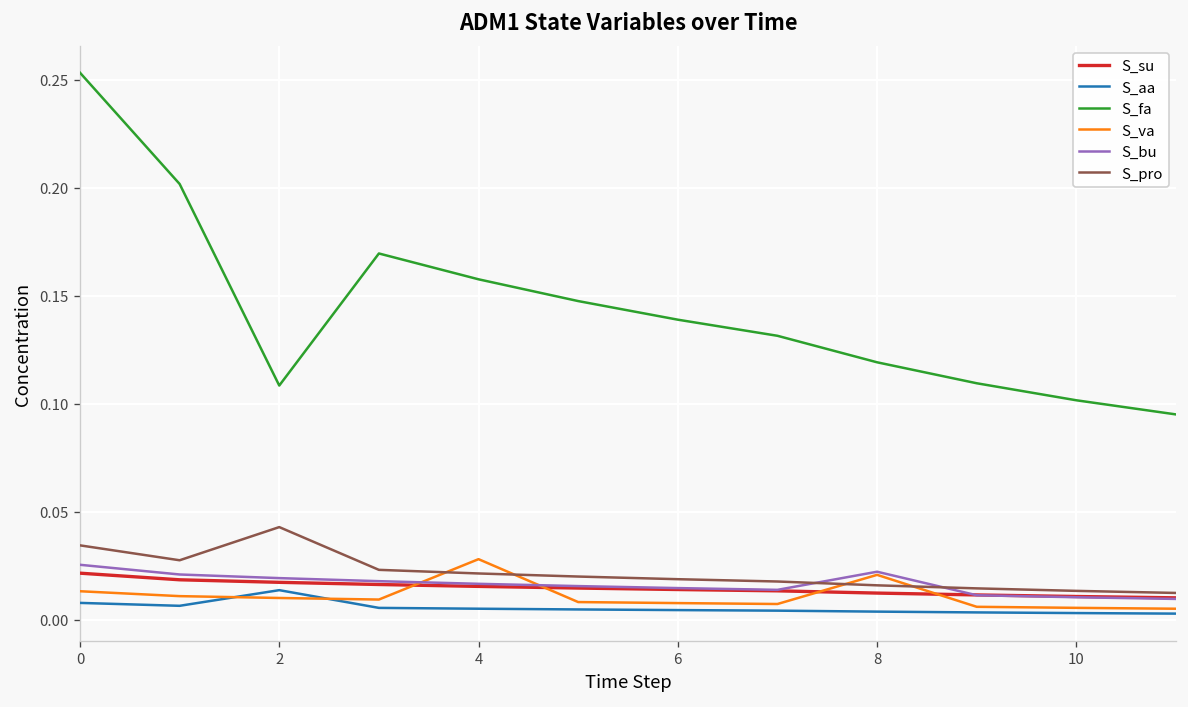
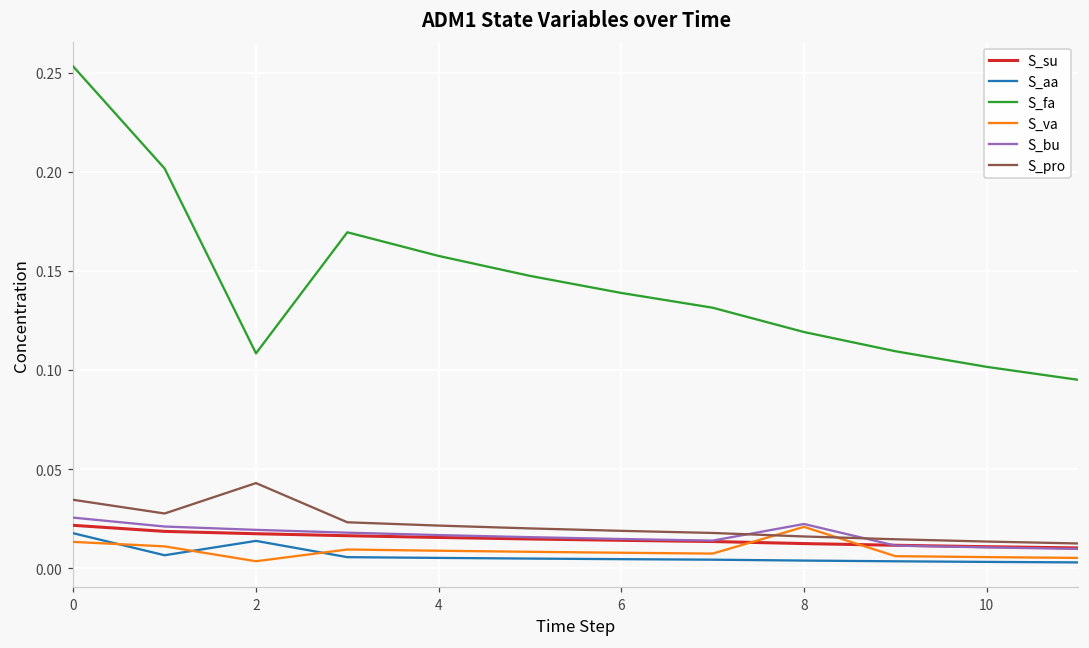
S_aa, 0: 0.008 -> 0.018
S_va, 2: 0.010 -> 0.003
S_va, 4: 0.028 -> 0.009
